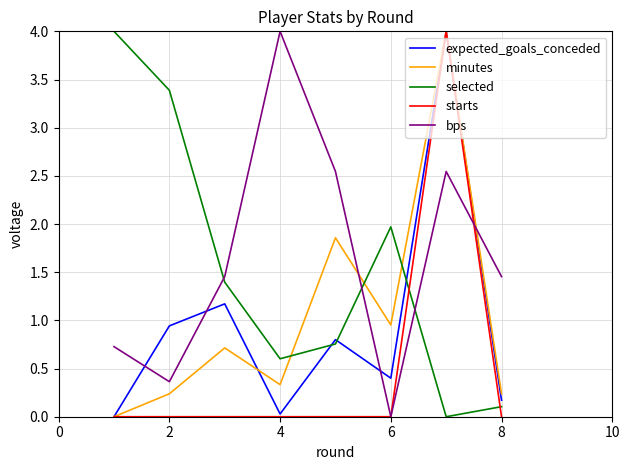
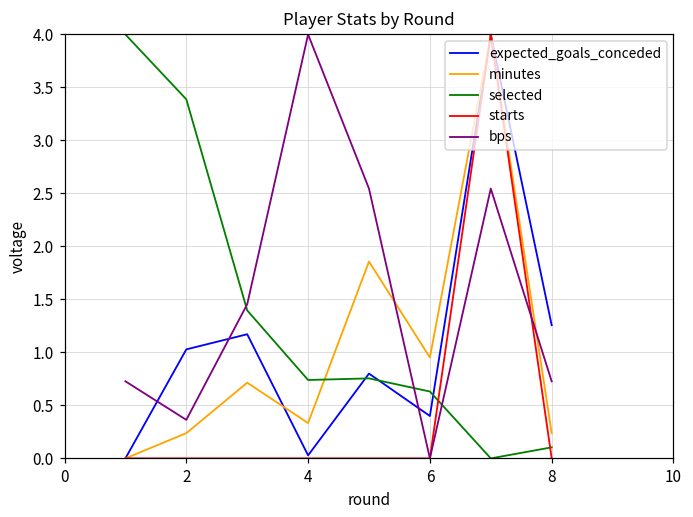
expected_goals_conceded, 2: 0.9 -> 1.0
selected, 4: 0.6 -> 0.7
selected, 6: 2.0 -> 0.6
expected_goals_conceded, 8: 0.2 -> 1.3
bps, 8: 1.5 -> 0.7
